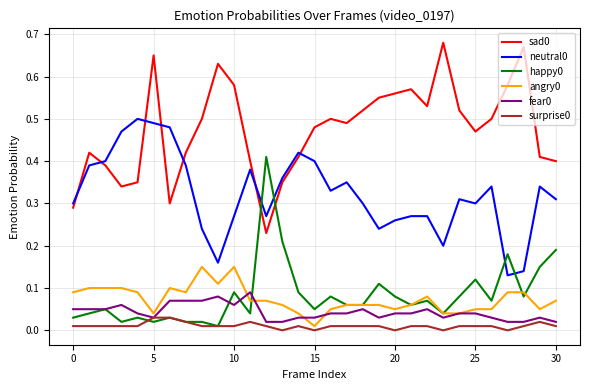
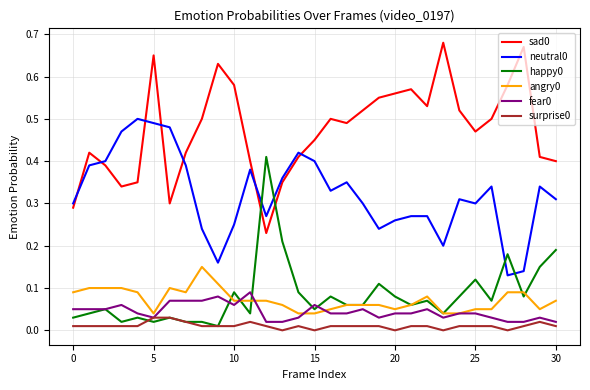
neutral0, 10: 0.27 -> 0.25
angry0, 10: 0.15 -> 0.07
sad0, 15: 0.48 -> 0.45
angry0, 15: 0.01 -> 0.04
fear0, 15: 0.03 -> 0.06
